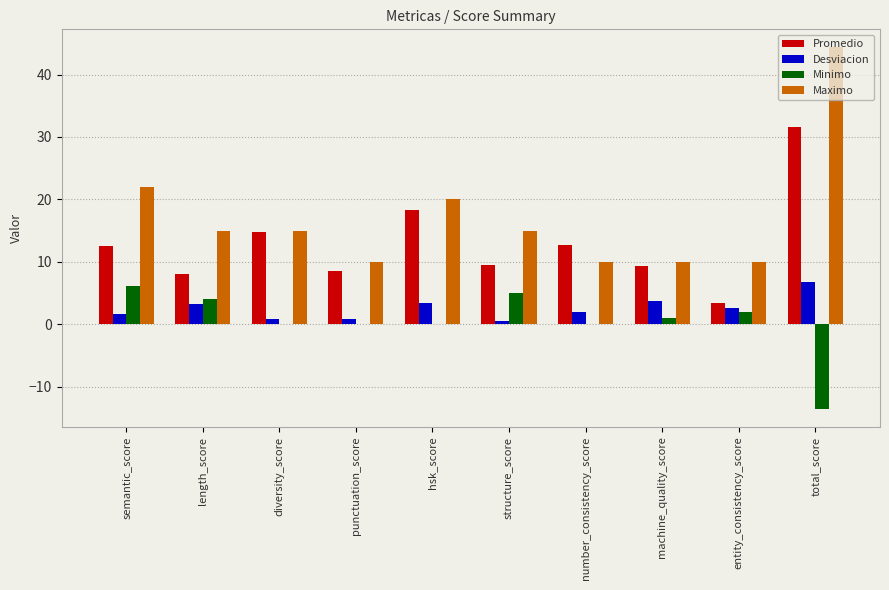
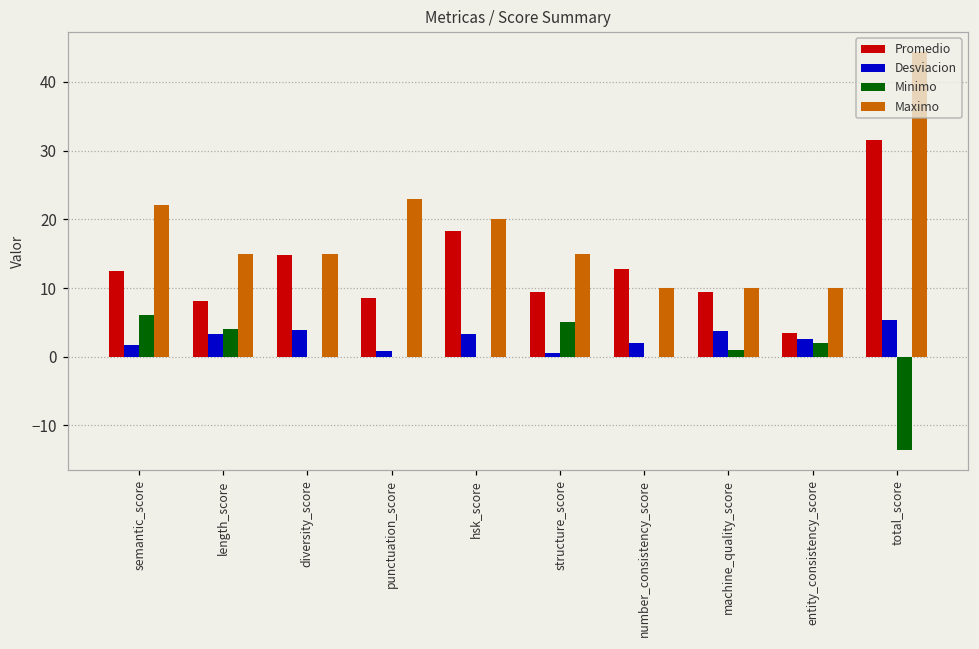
Desviacion, diversity_score: 1 -> 4
Maximo, punctuation_score: 10 -> 23
Desviacion, total_score: 7 -> 5
